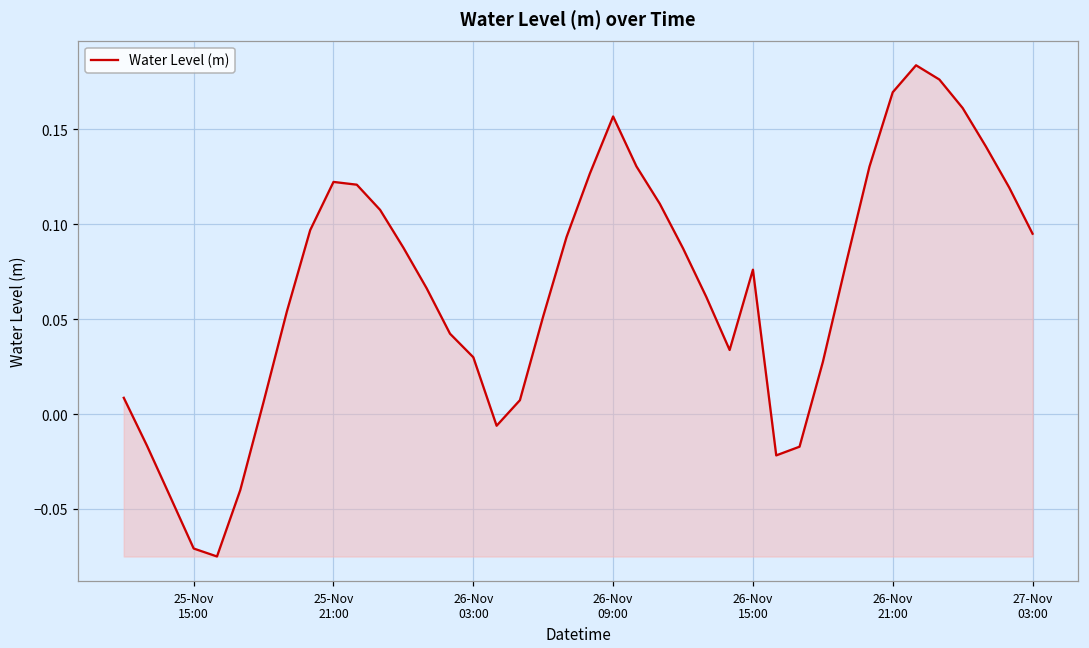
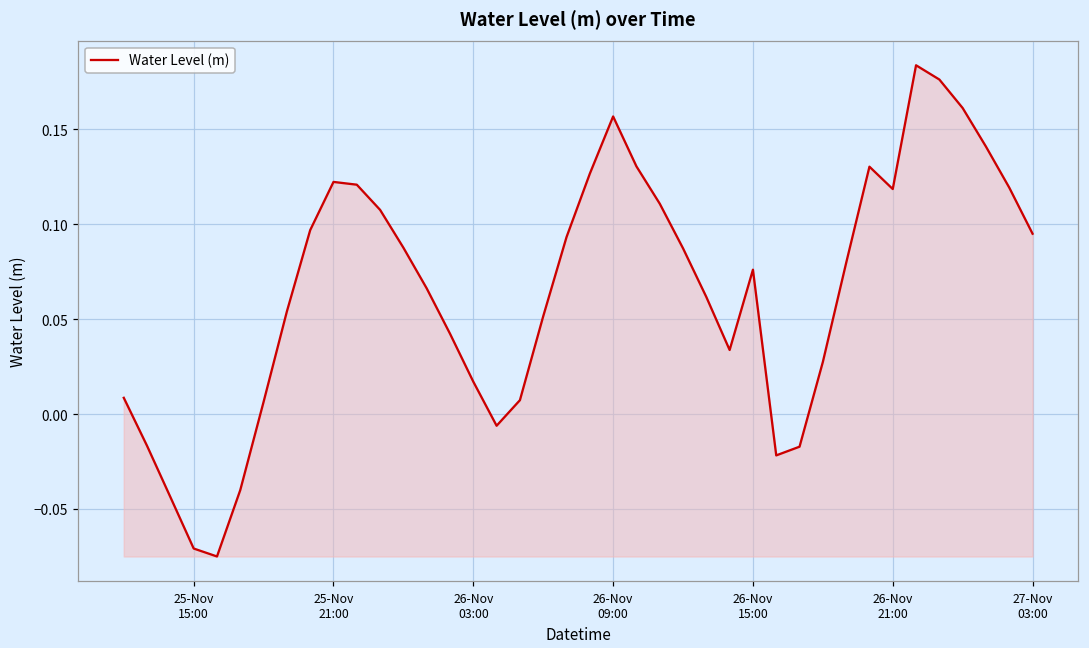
26-Nov 03:00: 0.030 -> 0.017
26-Nov 21:00: 0.169 -> 0.118
